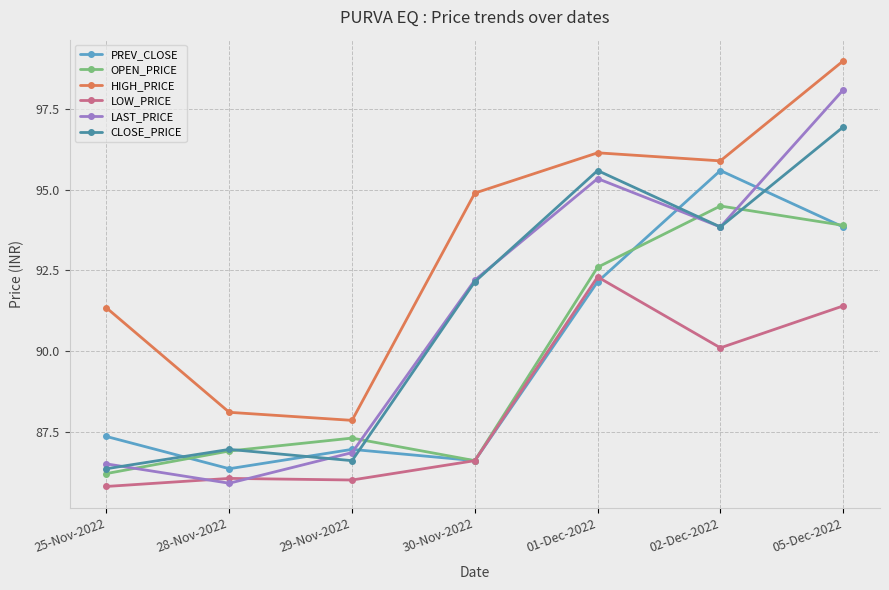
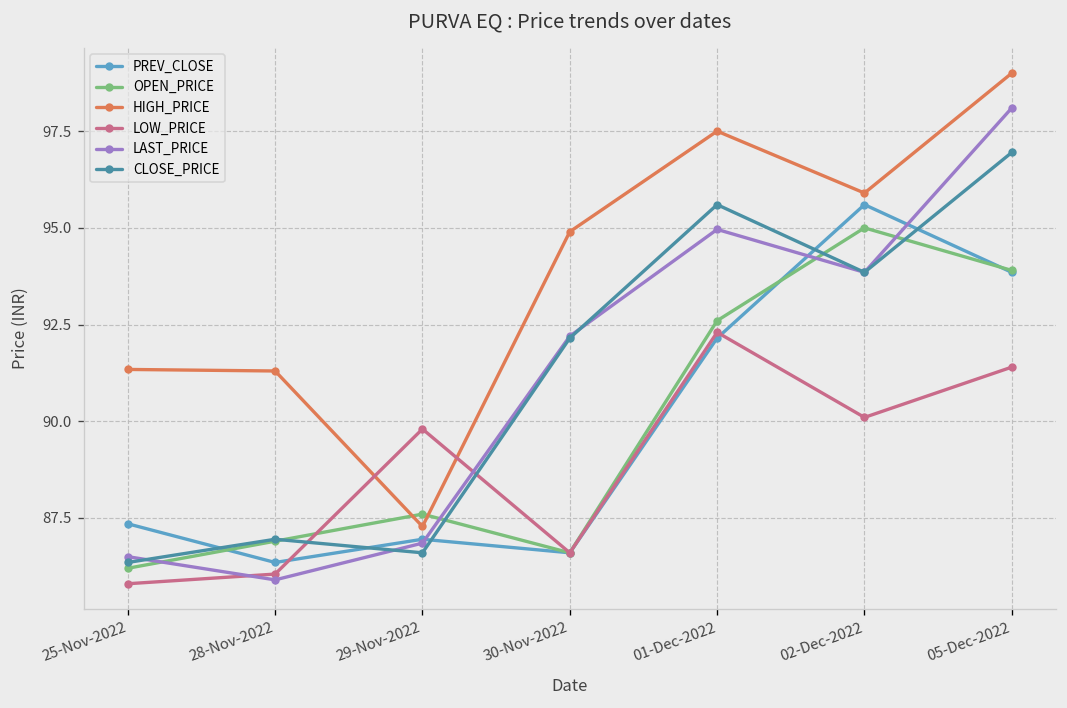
HIGH_PRICE, 28-Nov-2022: 88.1 -> 91.3
OPEN_PRICE, 29-Nov-2022: 87.3 -> 87.6
HIGH_PRICE, 29-Nov-2022: 87.9 -> 87.3
LOW_PRICE, 29-Nov-2022: 86.0 -> 89.8
HIGH_PRICE, 01-Dec-2022: 96.2 -> 97.5
LAST_PRICE, 01-Dec-2022: 95.4 -> 95.0
OPEN_PRICE, 02-Dec-2022: 94.5 -> 95.0
